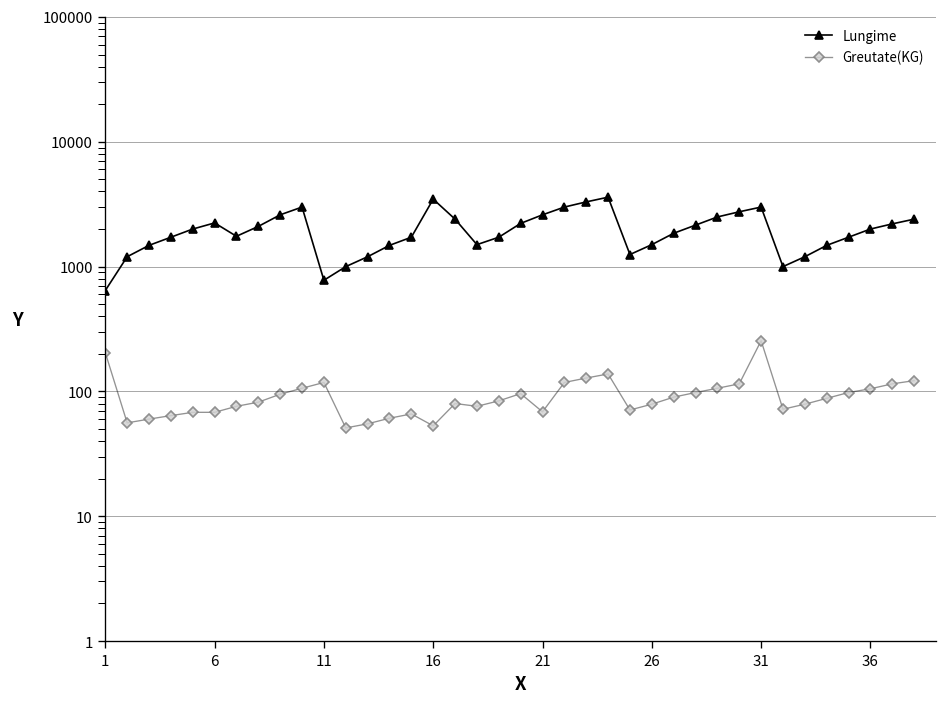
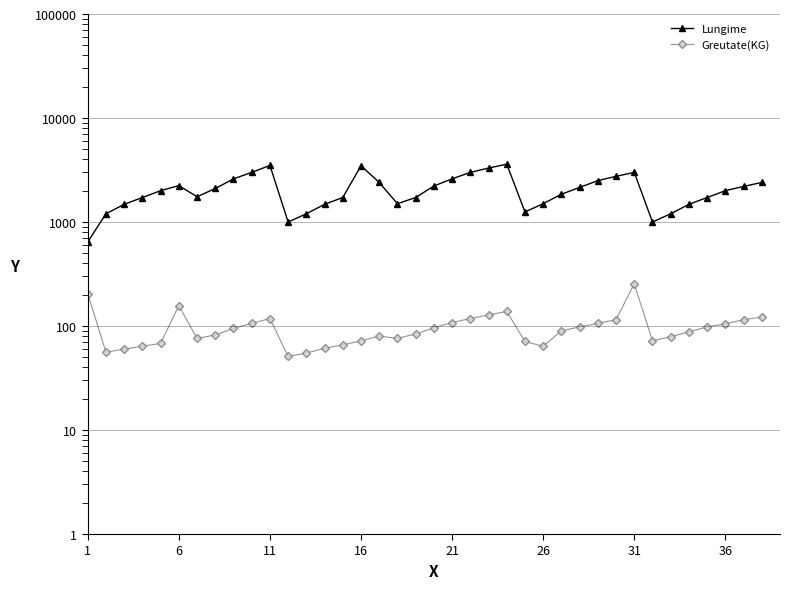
Greutate(KG), 6: 70 -> 160
Lungime, 11: 800 -> 3500
Greutate(KG), 16: 50 -> 70
Greutate(KG), 21: 70 -> 110
Greutate(KG), 26: 80 -> 60
